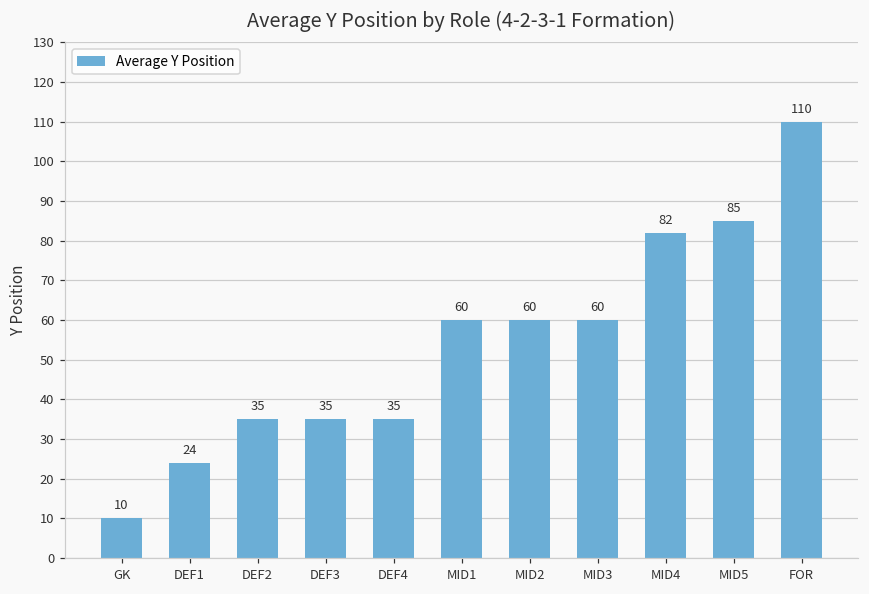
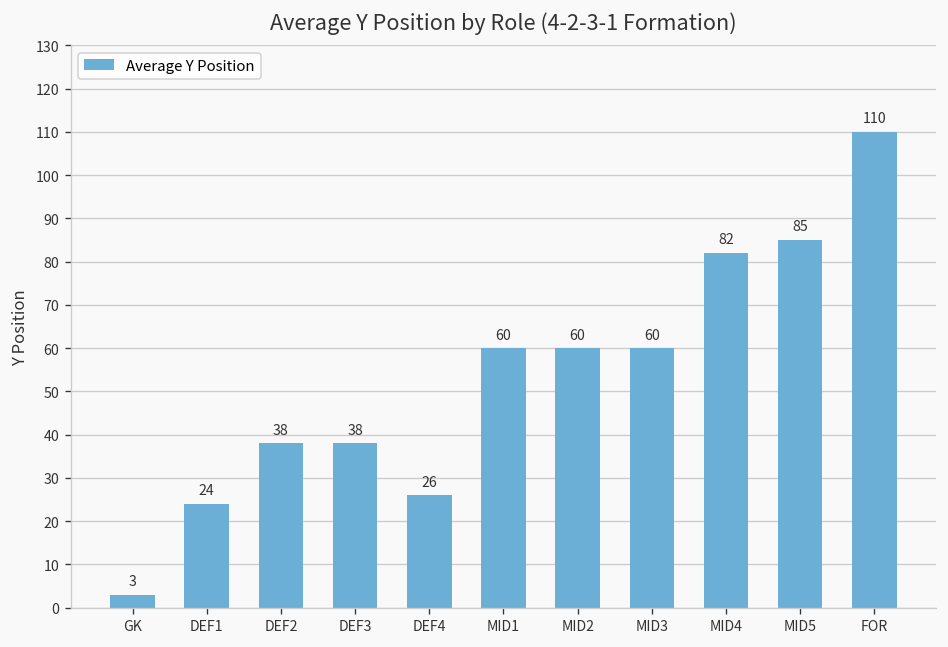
GK: 10 -> 3
DEF2: 35 -> 38
DEF3: 35 -> 38
DEF4: 35 -> 26
